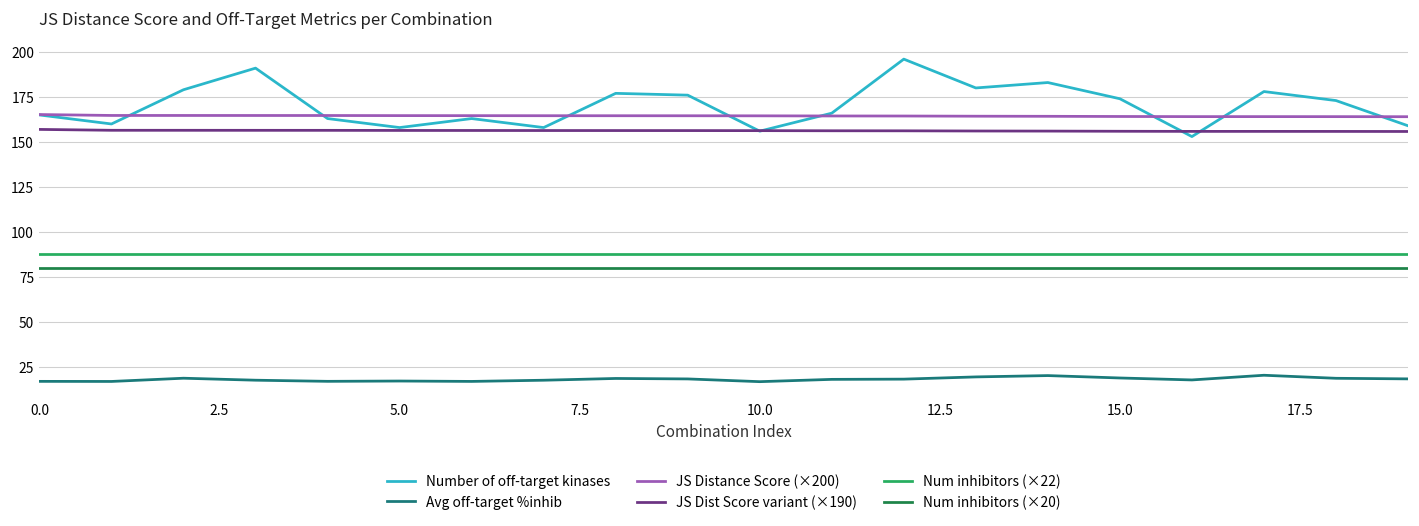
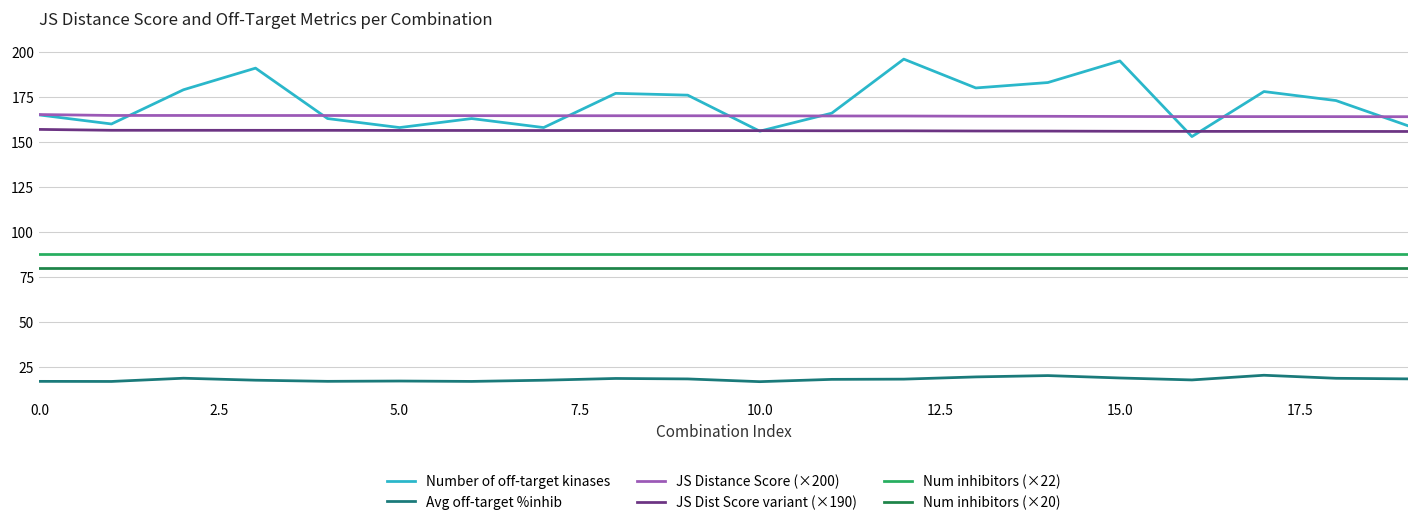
Number of off-target kinases, 15.0: 174 -> 195
